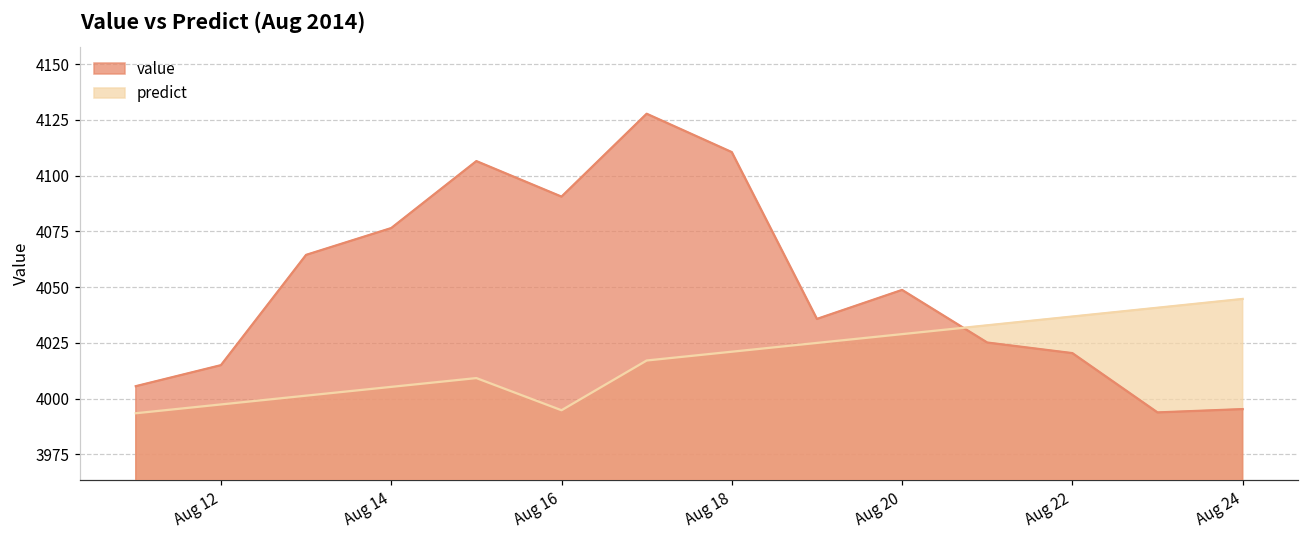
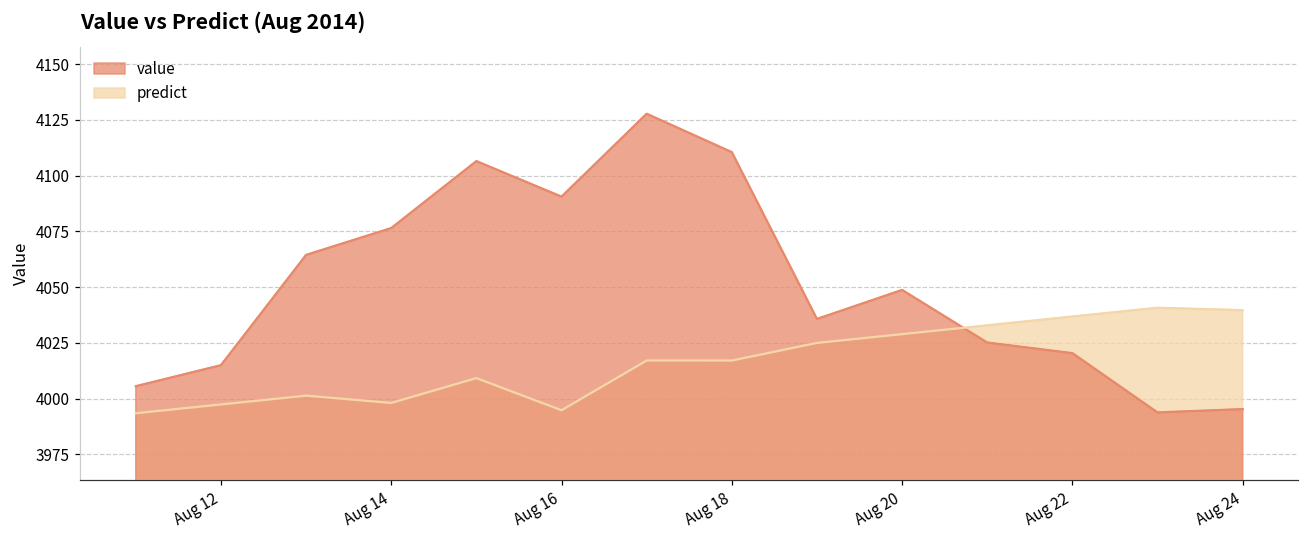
predict, Aug 14: 4005 -> 3998
predict, Aug 18: 4021 -> 4017
predict, Aug 24: 4045 -> 4040
